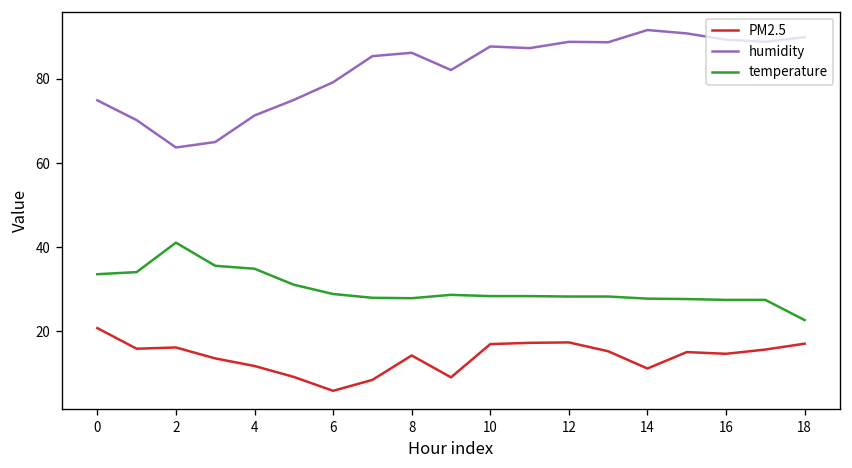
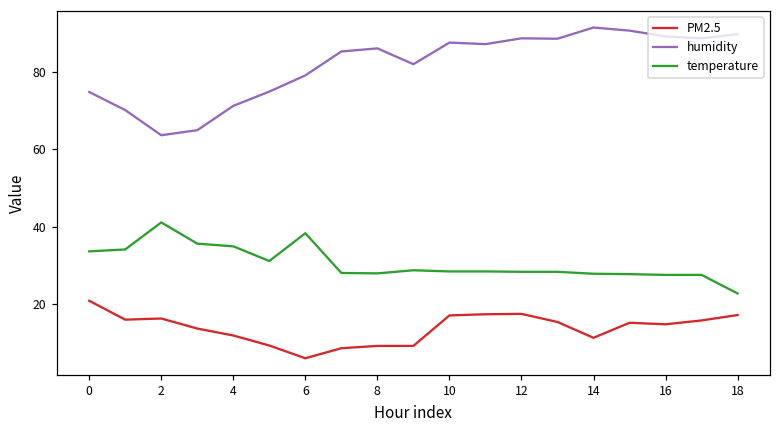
temperature, 6: 29 -> 38
PM2.5, 8: 14 -> 9
